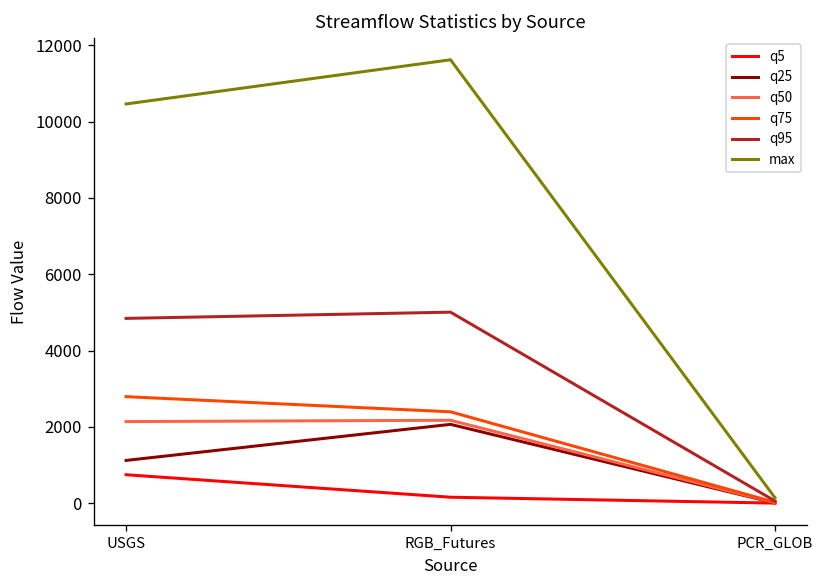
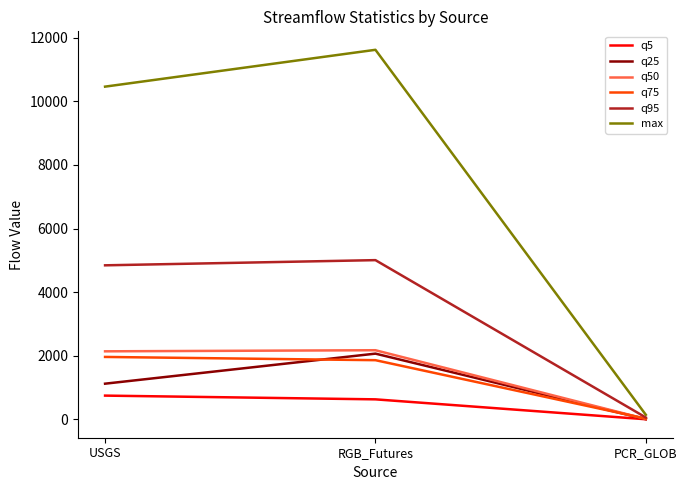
q75, USGS: 2800 -> 2000
q5, RGB_Futures: 200 -> 600
q75, RGB_Futures: 2400 -> 1900
